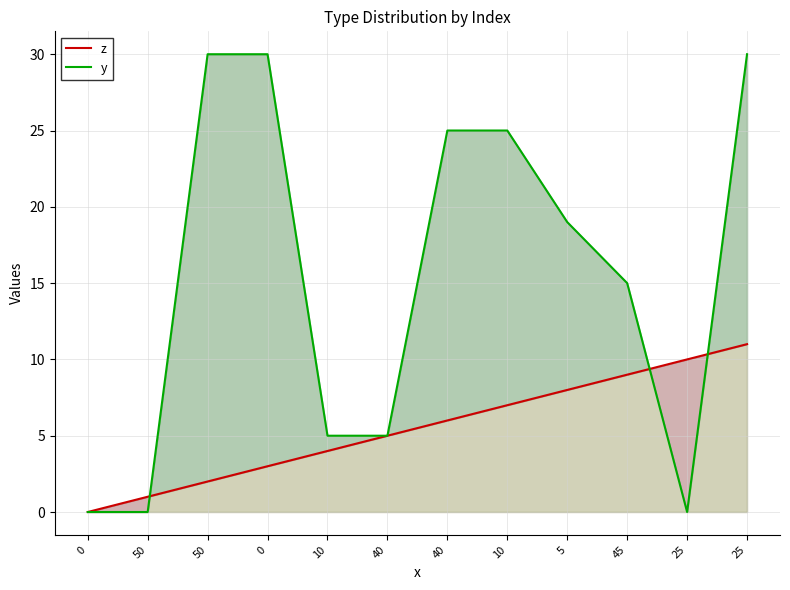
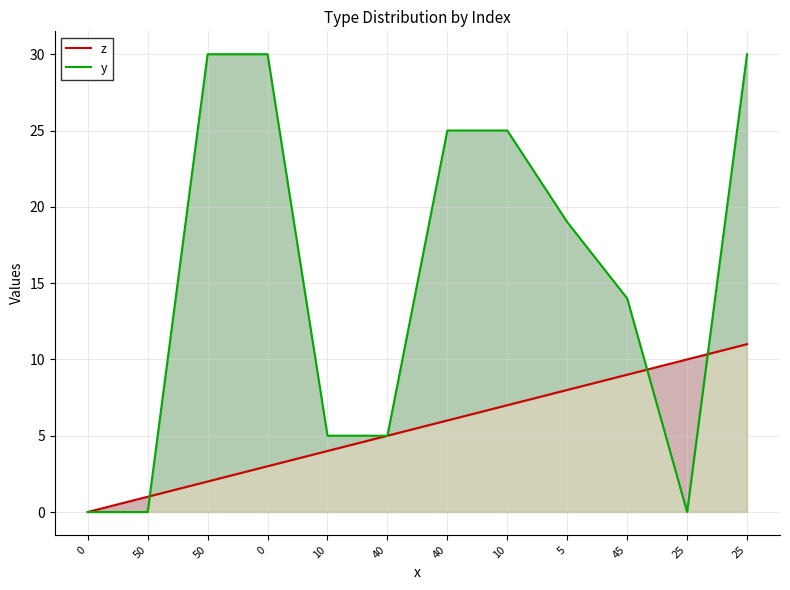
y, 45: 15 -> 14
